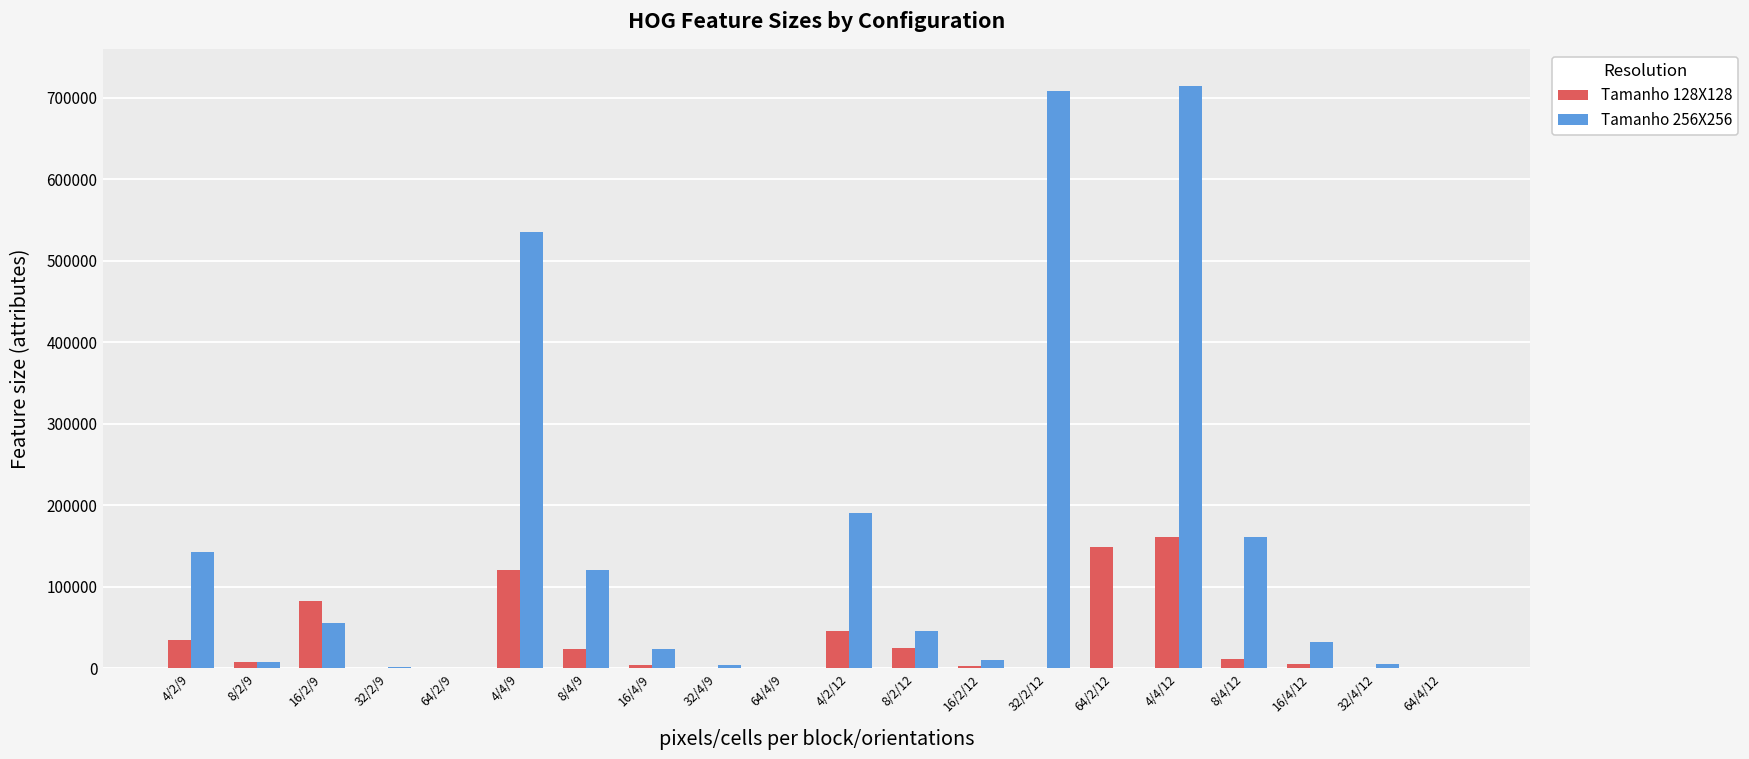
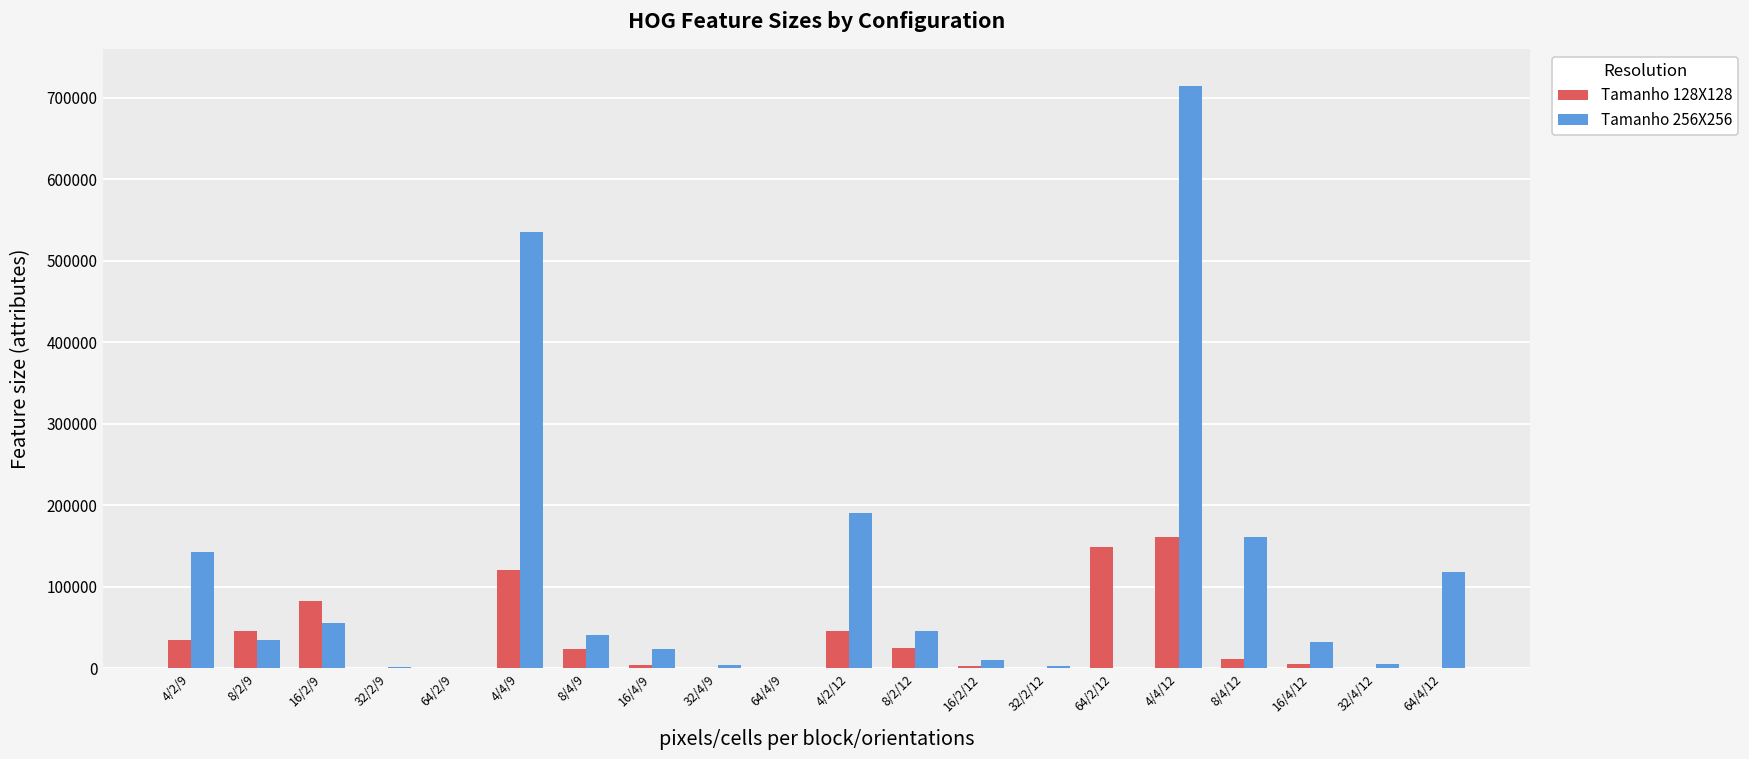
Tamanho 128X128, 8/2/9: 10000 -> 50000
Tamanho 256X256, 8/2/9: 10000 -> 30000
Tamanho 256X256, 8/4/9: 120000 -> 40000
Tamanho 256X256, 32/2/12: 710000 -> 0
Tamanho 256X256, 64/4/12: 0 -> 120000
